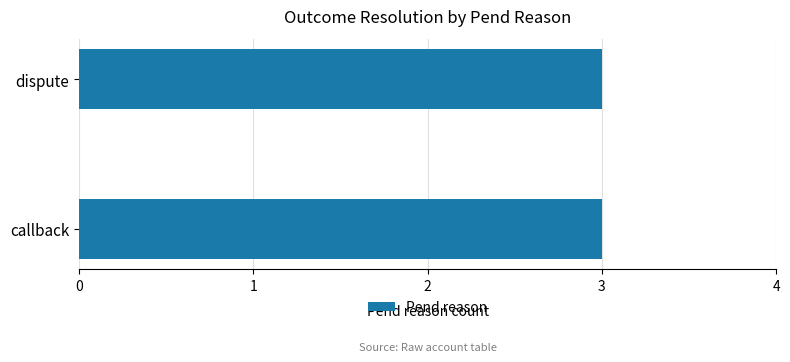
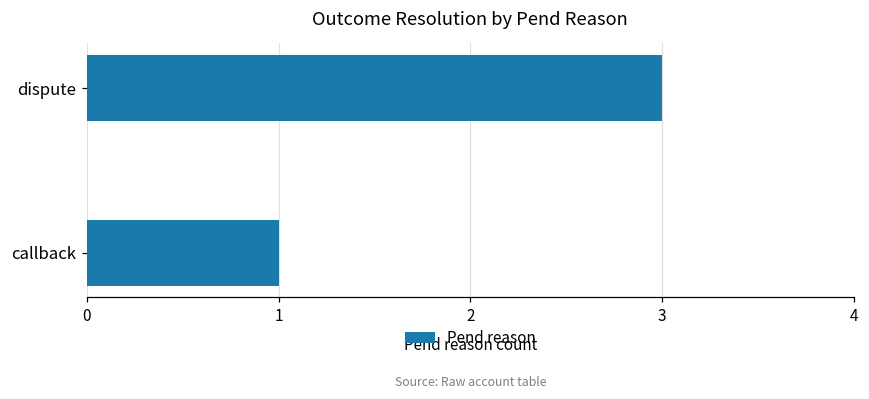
callback: 3 -> 1
